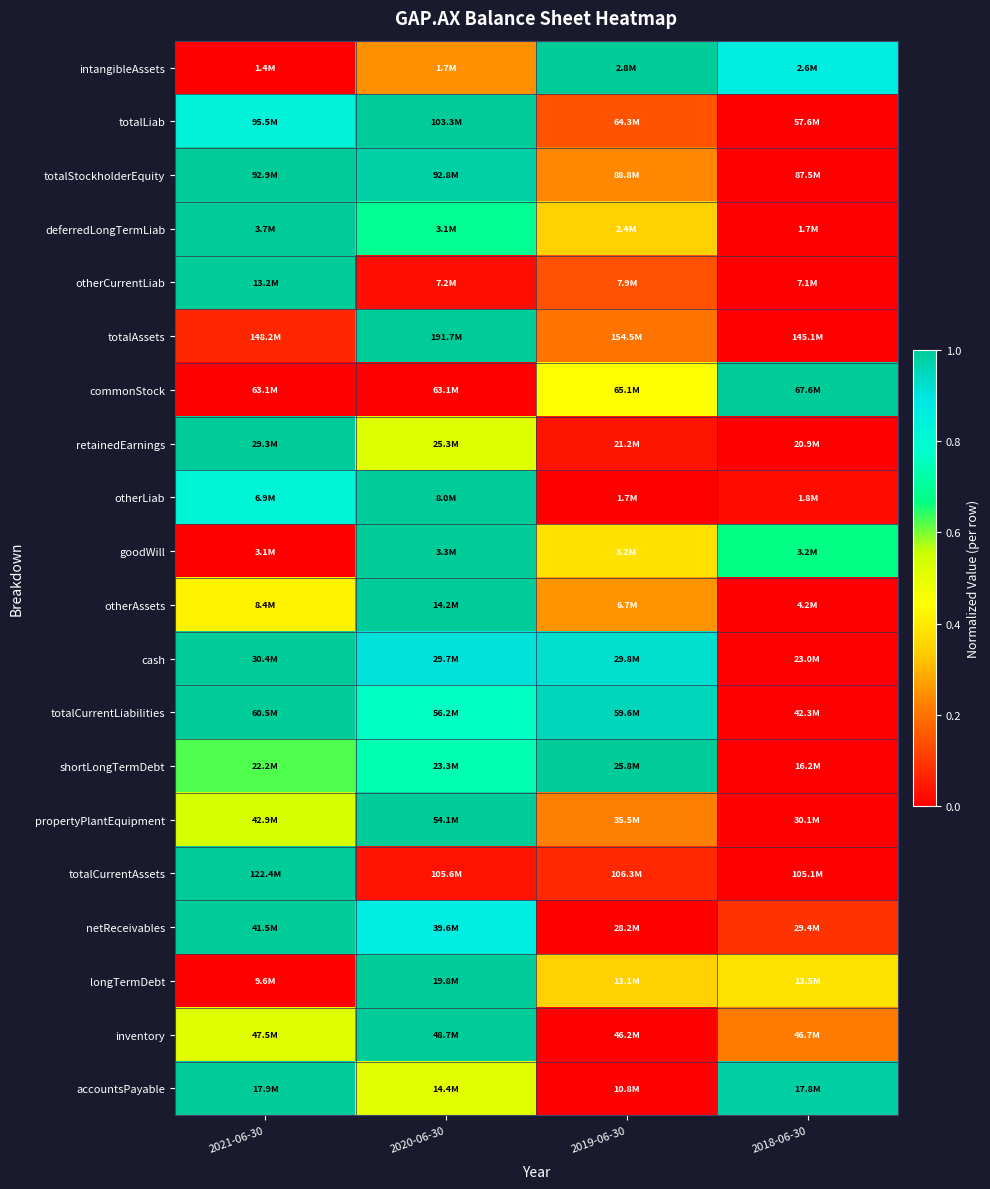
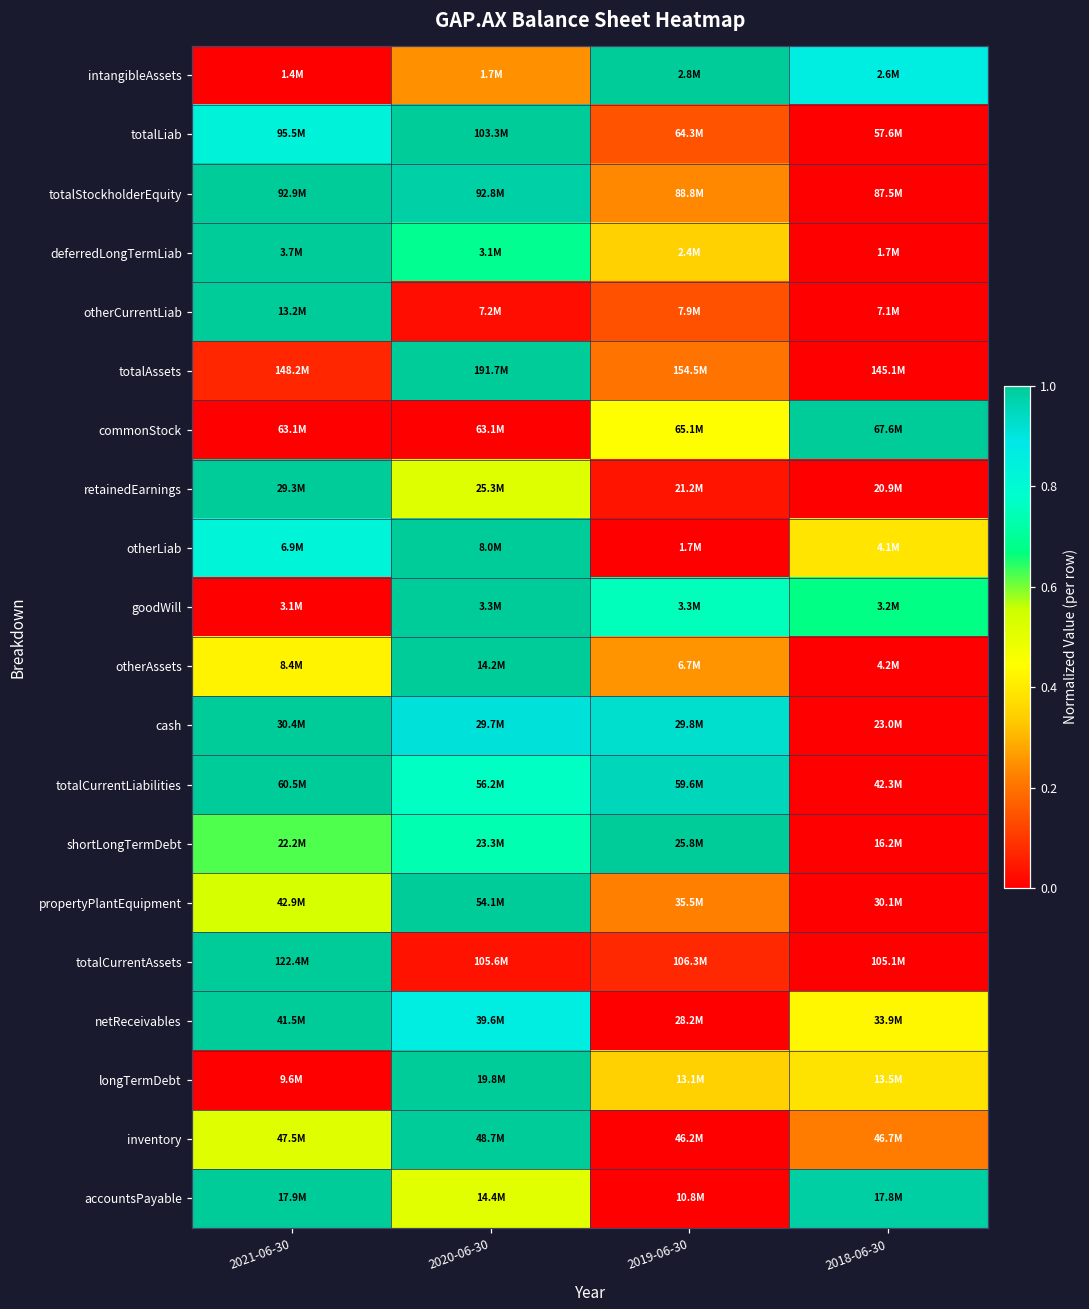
otherLiab, 2018-06-30: 1.8M -> 4.1M
goodWill, 2019-06-30: 3.2M -> 3.3M
netReceivables, 2018-06-30: 29.4M -> 33.9M
